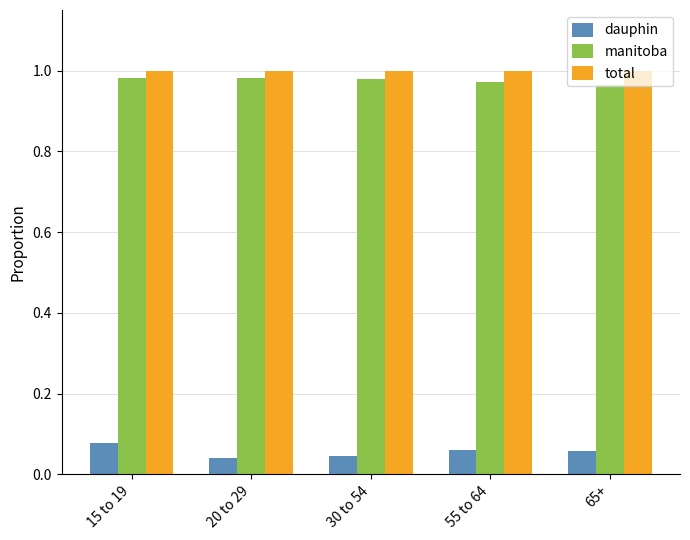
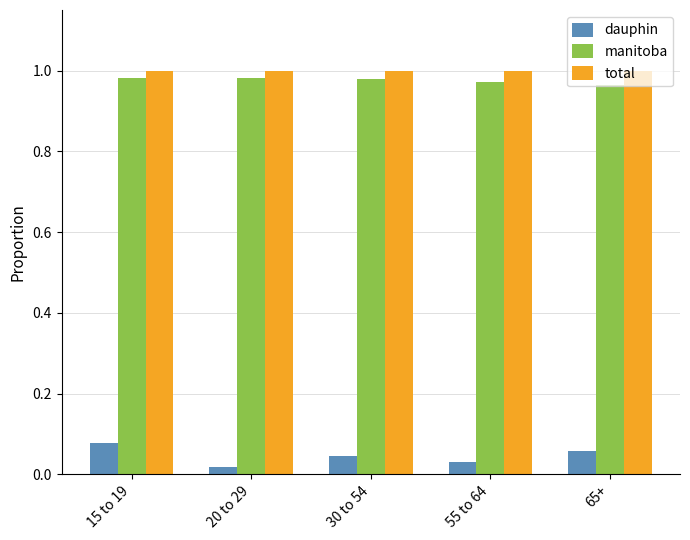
dauphin, 20 to 29: 0.04 -> 0.02
dauphin, 55 to 64: 0.06 -> 0.03
